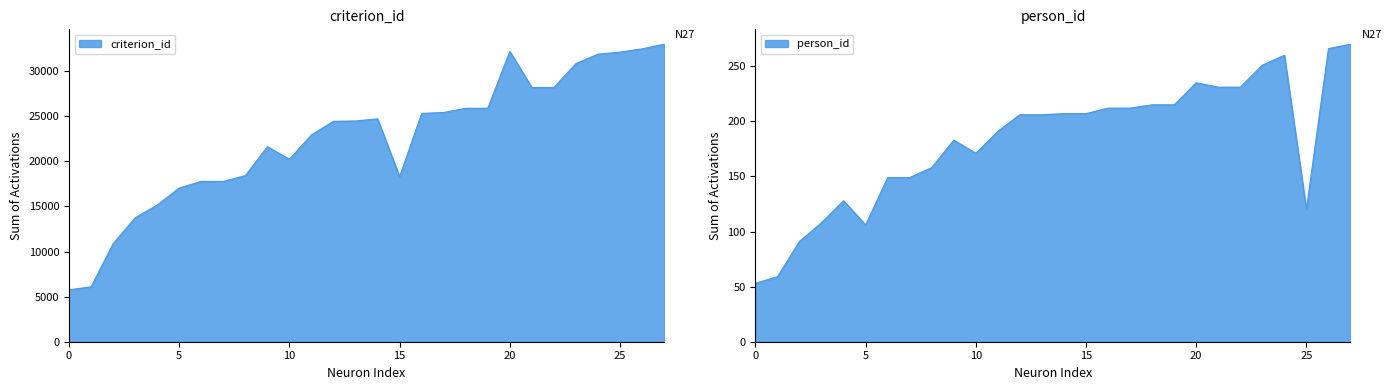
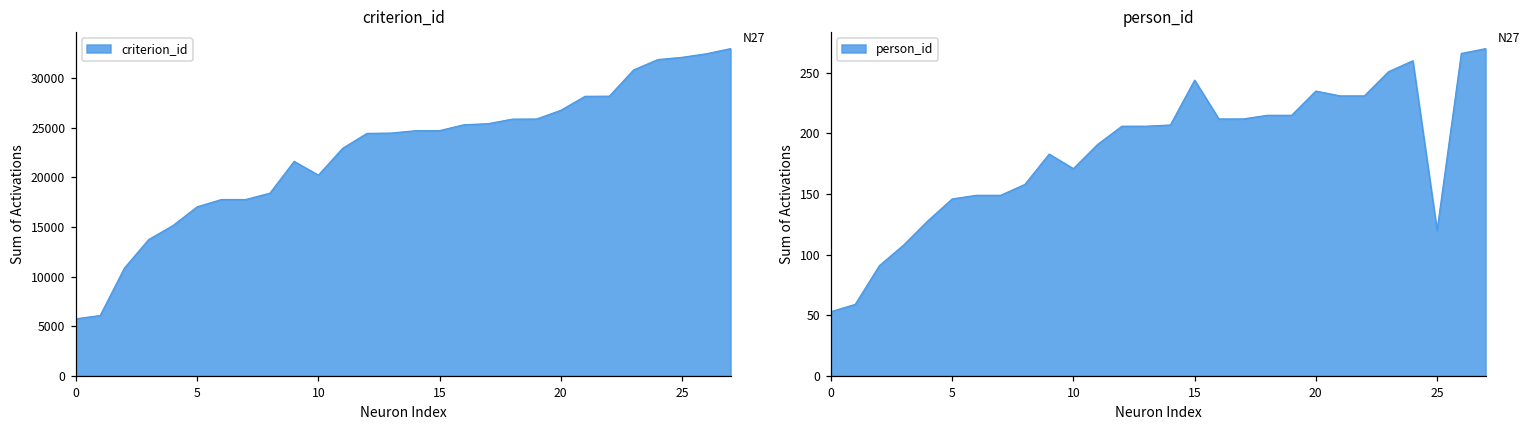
criterion_id, 15: 18000 -> 25000
criterion_id, 20: 32000 -> 27000
person_id, 5: 106 -> 146
person_id, 15: 207 -> 244
